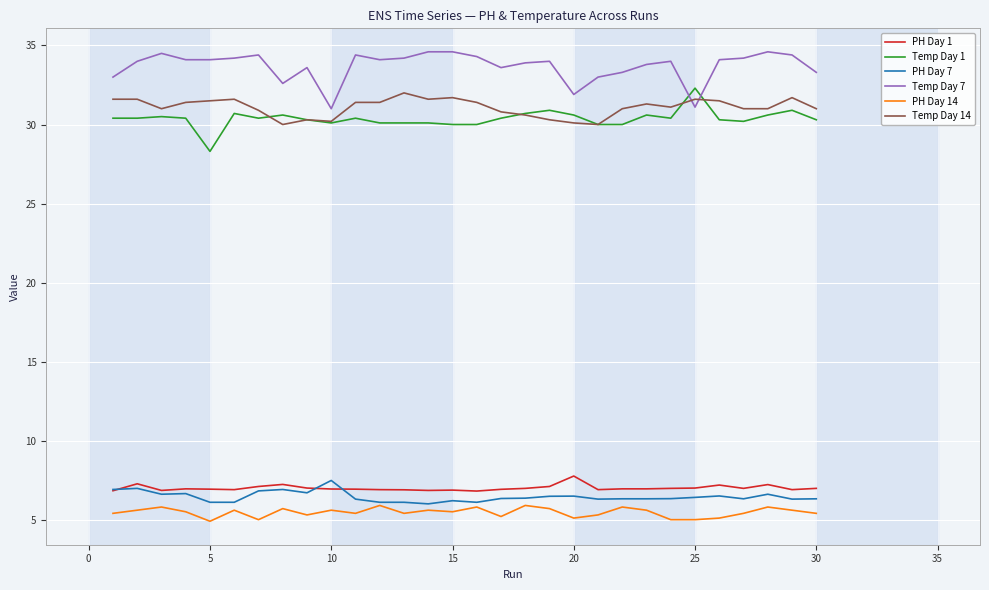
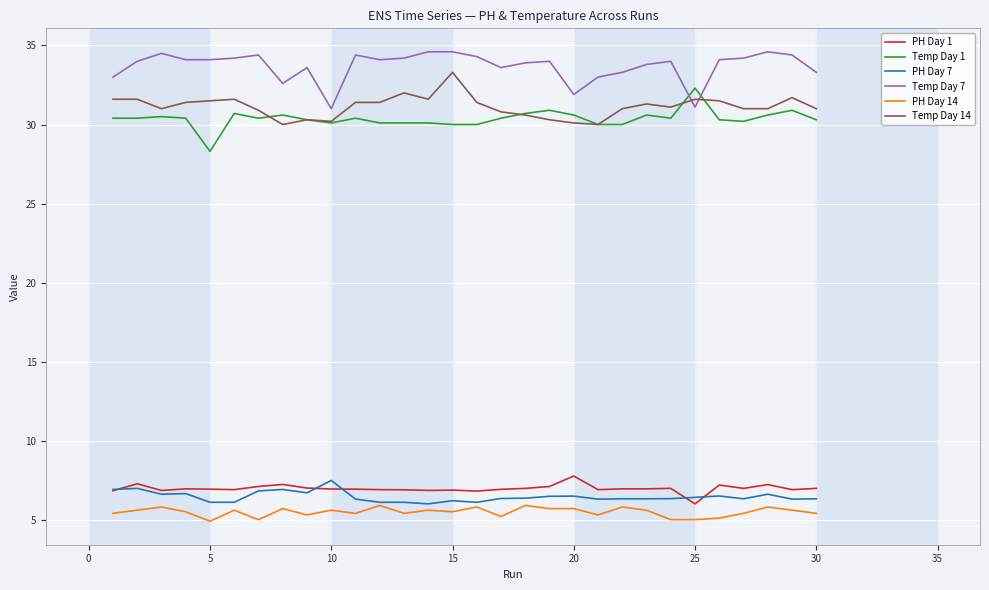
Temp Day 14, 15: 31.7 -> 33.3
PH Day 14, 20: 5.1 -> 5.7
PH Day 1, 25: 7 -> 6
